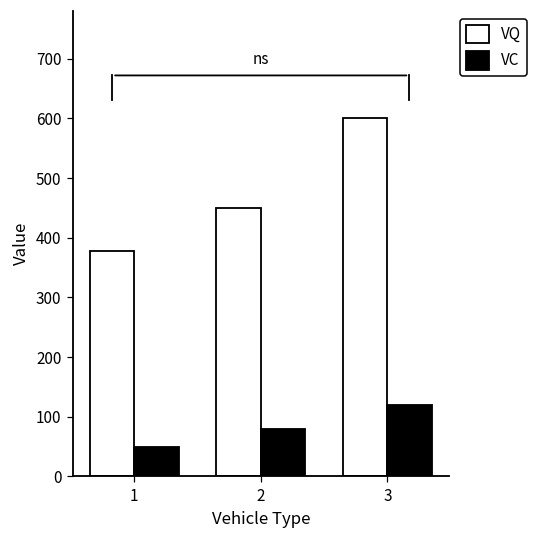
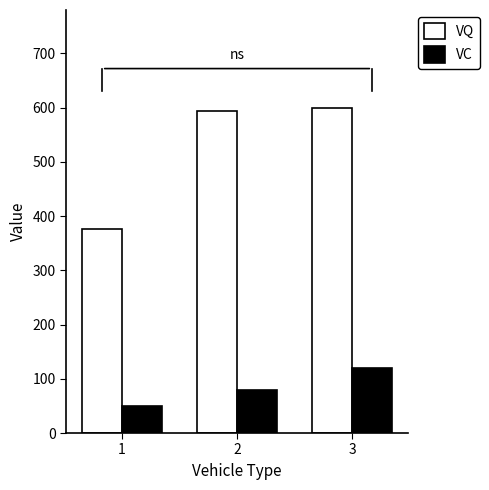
VQ, 2: 450 -> 590
